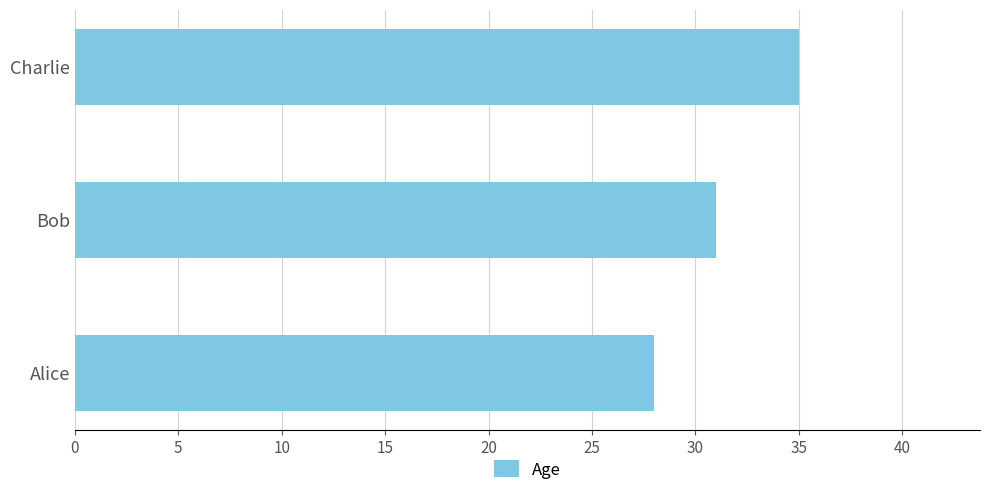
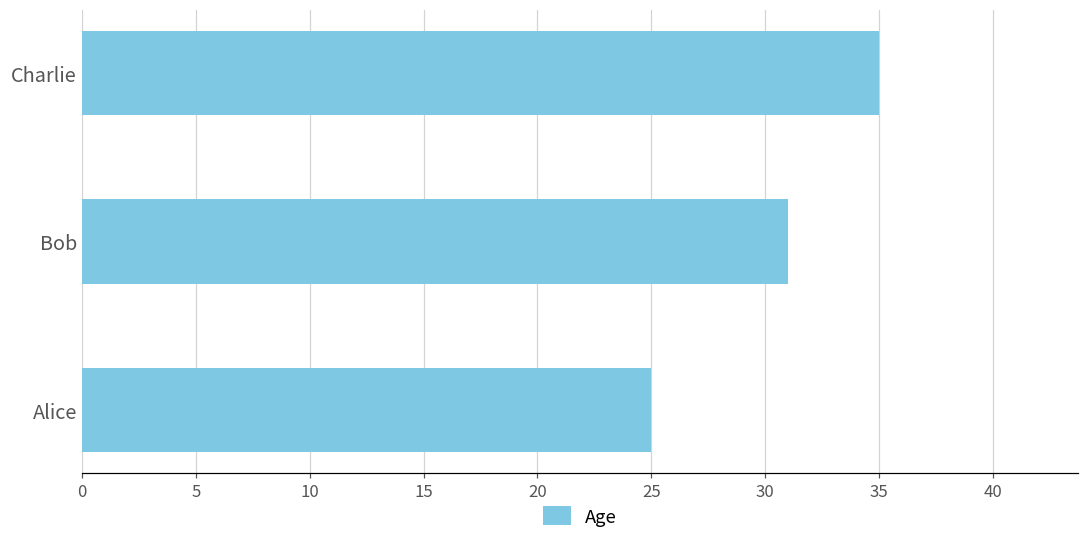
Alice: 28 -> 25
